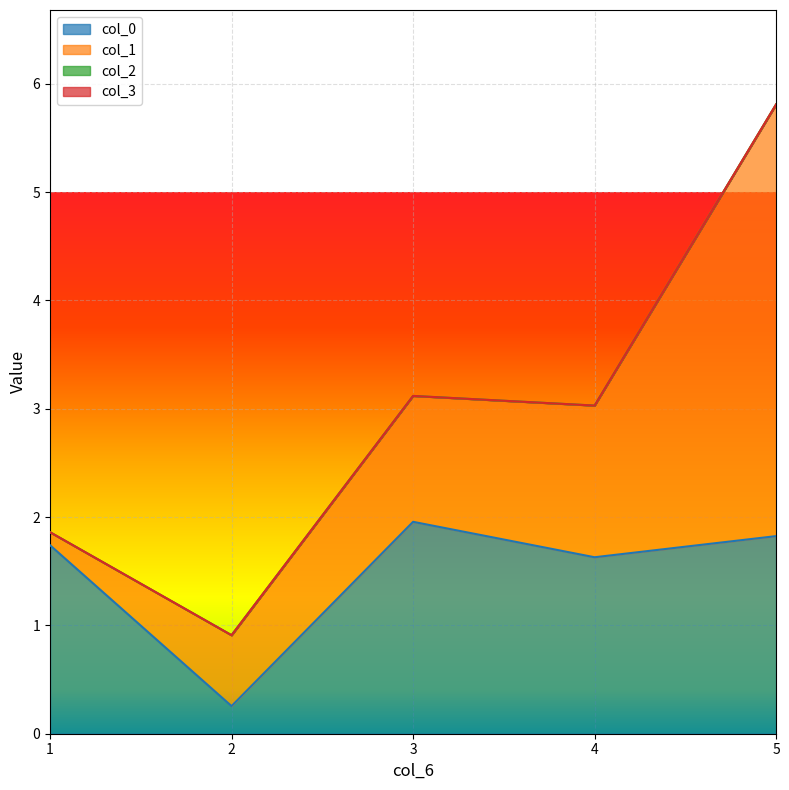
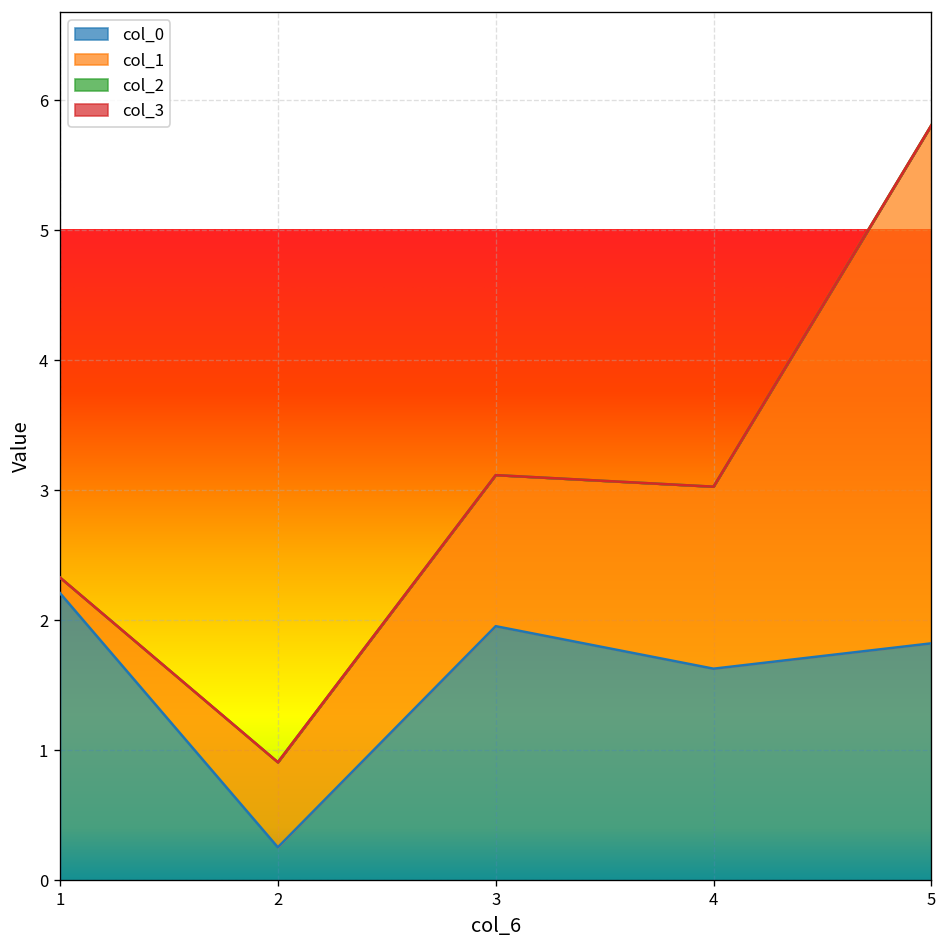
col_0, 1: 1.74 -> 2.21
